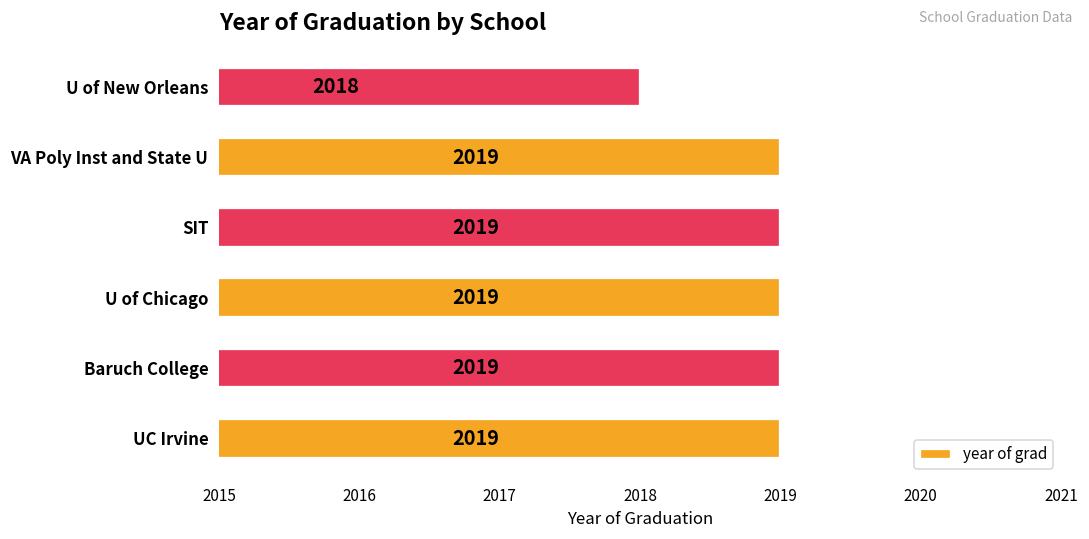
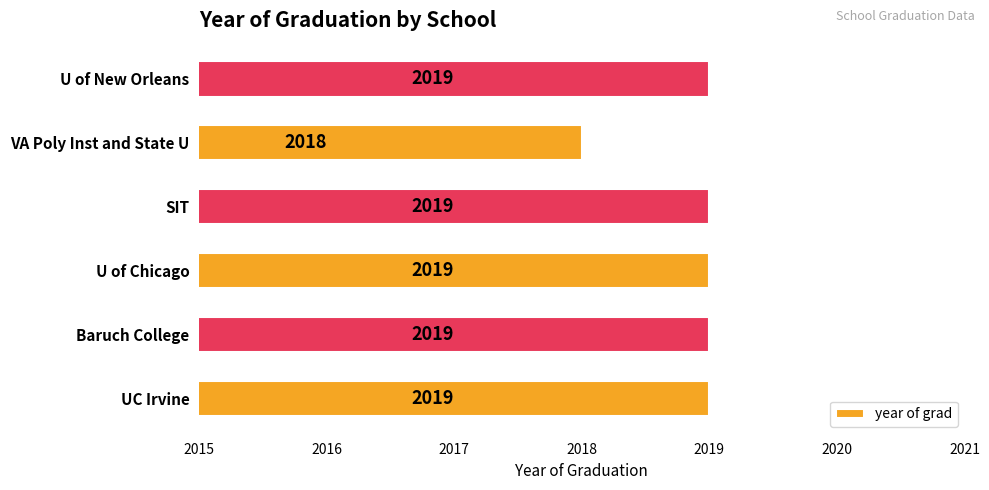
U of New Orleans: 2018 -> 2019
VA Poly Inst and State U: 2019 -> 2018
